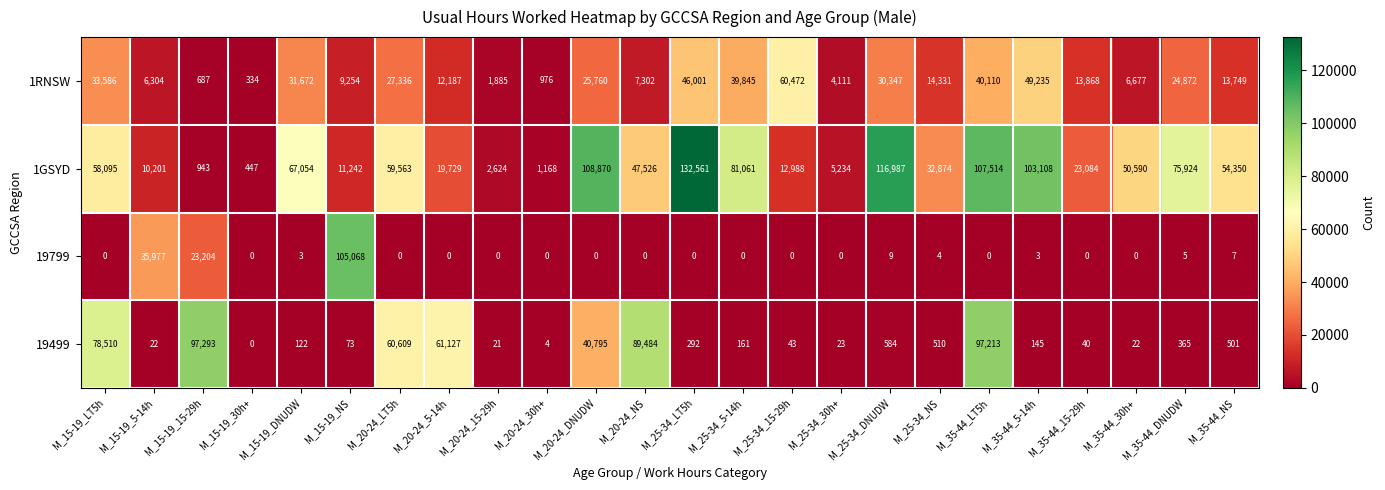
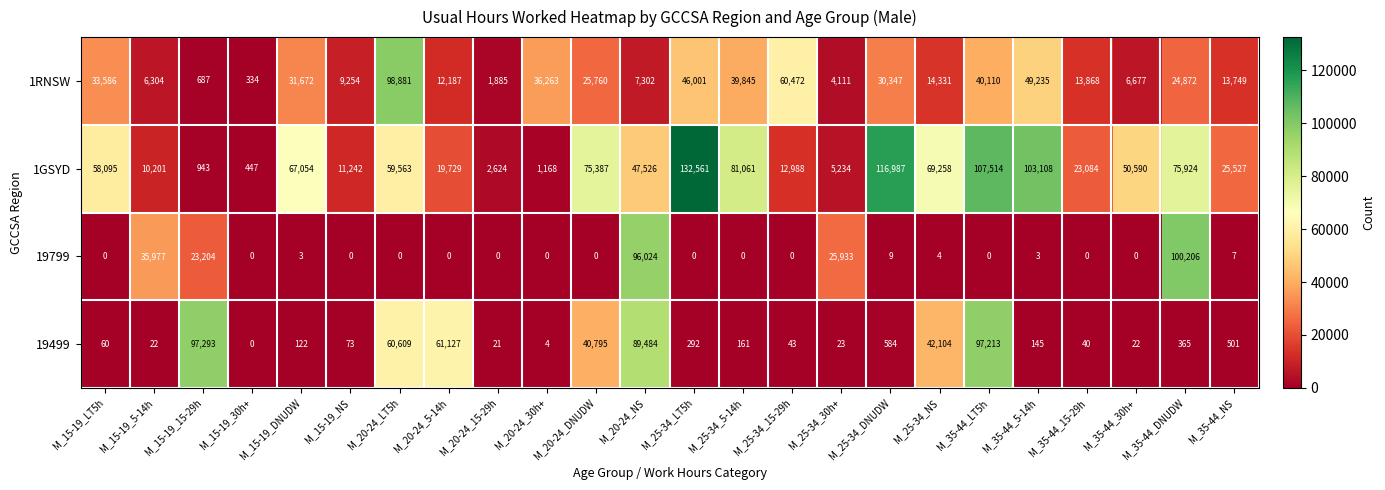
1RNSW, M_20-24_LT5h: 27,336 -> 98,881
1RNSW, M_20-24_30h+: 976 -> 36,263
1GSYD, M_20-24_DNUDW: 108,870 -> 75,387
1GSYD, M_25-34_NS: 32,874 -> 69,258
1GSYD, M_35-44_NS: 54,350 -> 25,527
19799, M_15-19_NS: 105,068 -> 0
19799, M_20-24_NS: 0 -> 96,024
19799, M_25-34_30h+: 0 -> 25,933
19799, M_35-44_DNUDW: 5 -> 100,206
19499, M_15-19_LT5h: 78,510 -> 60
19499, M_25-34_NS: 510 -> 42,104
